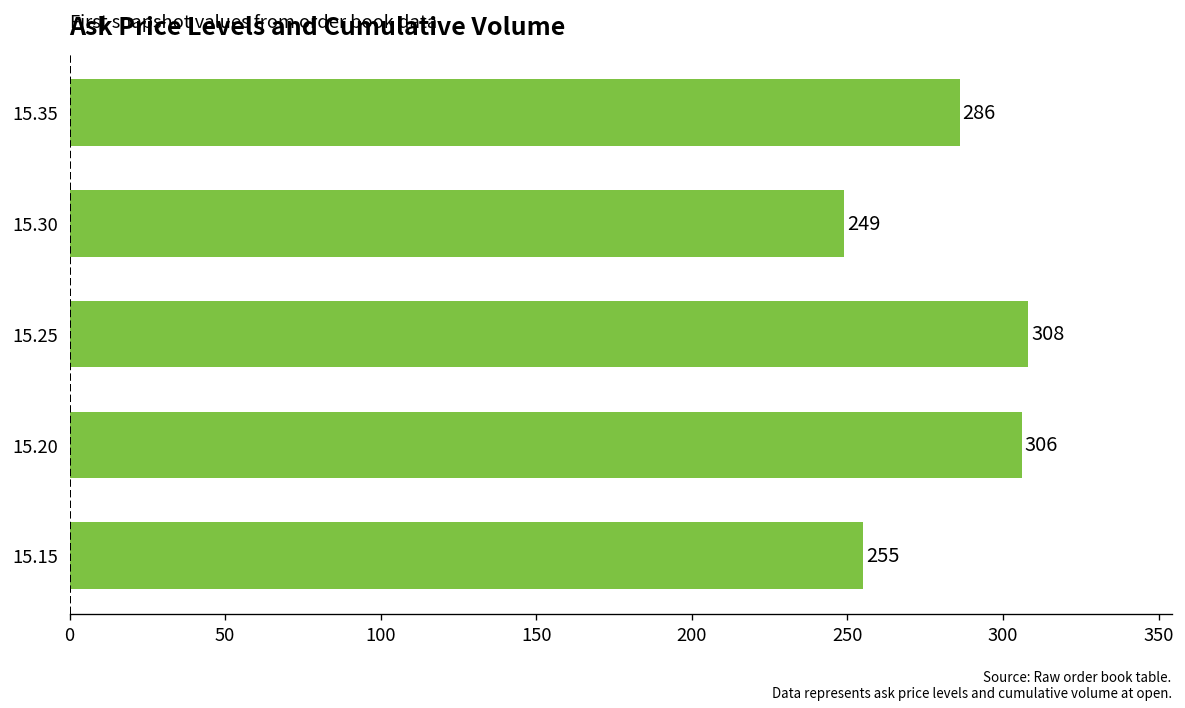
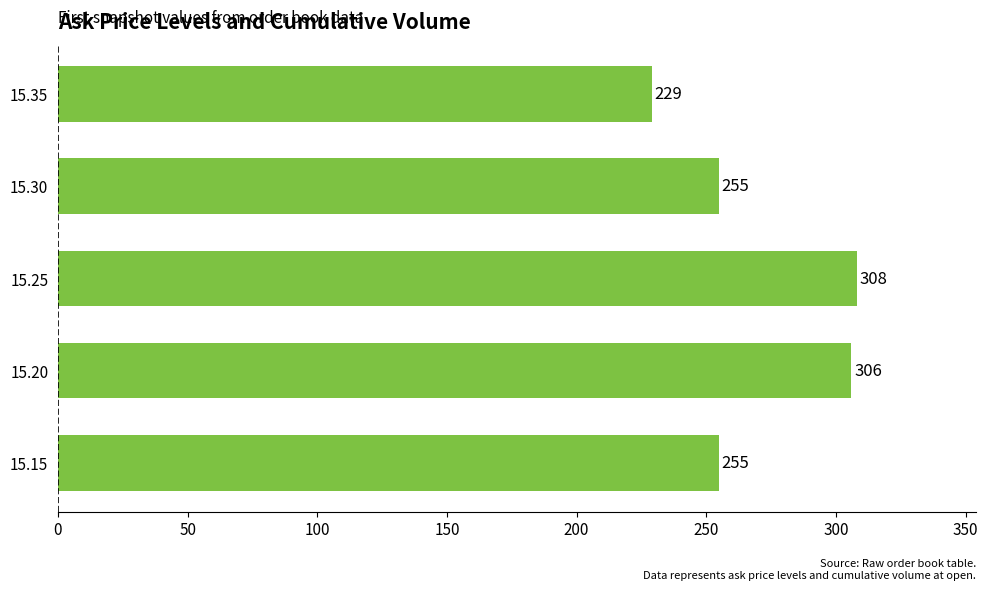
15.35: 286 -> 229
15.30: 249 -> 255
